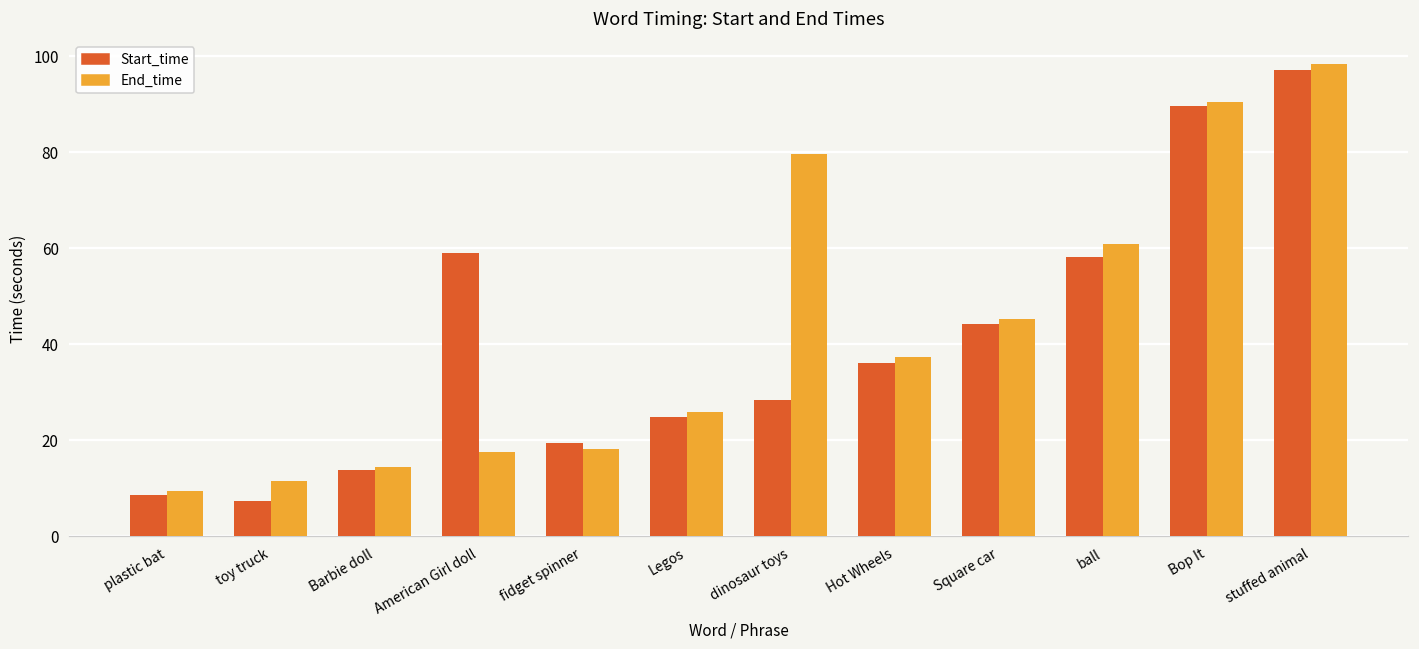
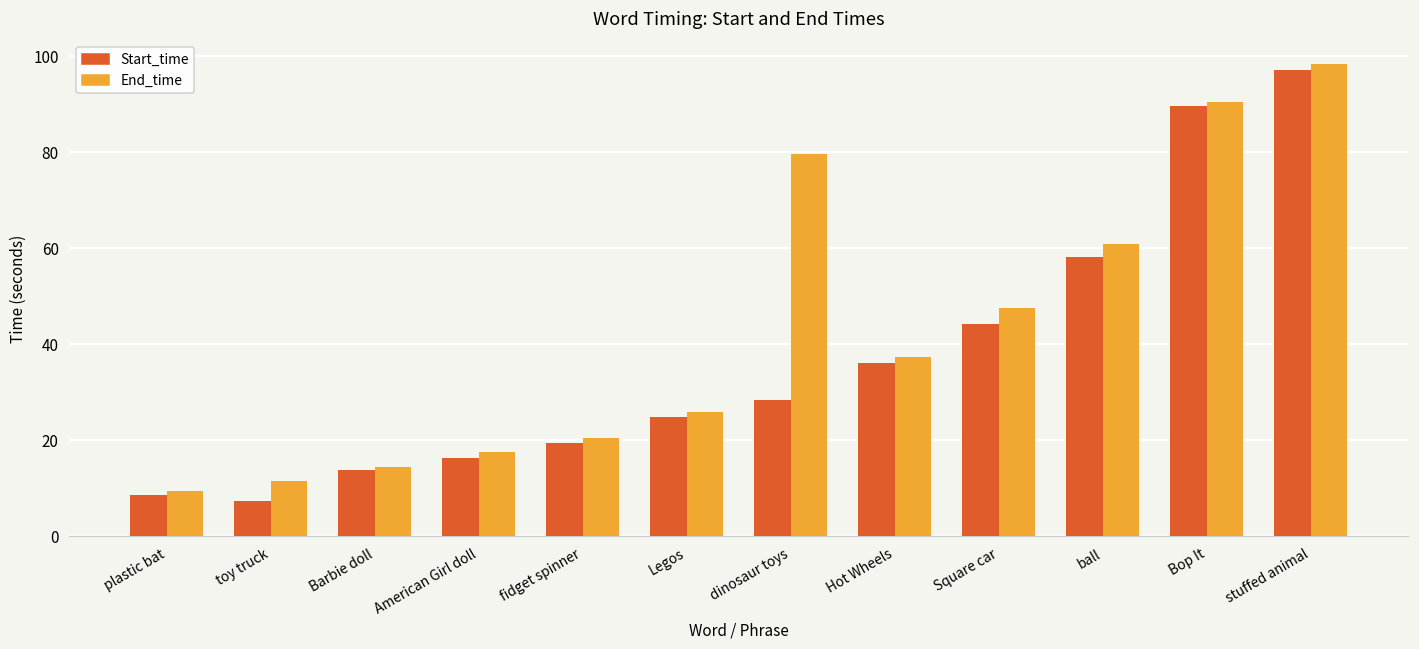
Start_time, American Girl doll: 59 -> 16
End_time, fidget spinner: 18 -> 21
End_time, Square car: 45 -> 48
